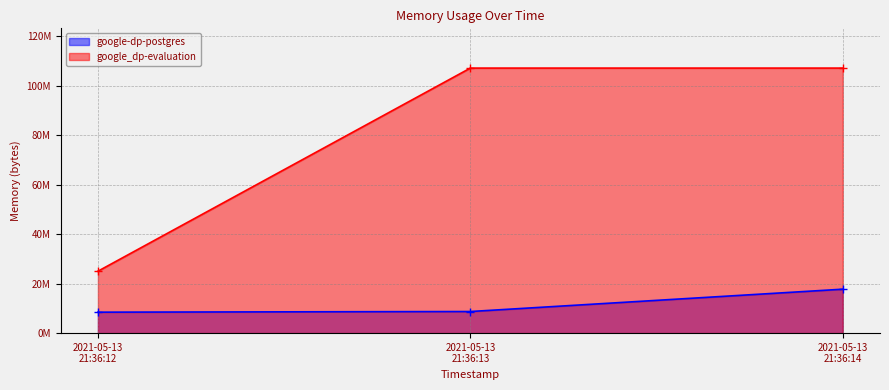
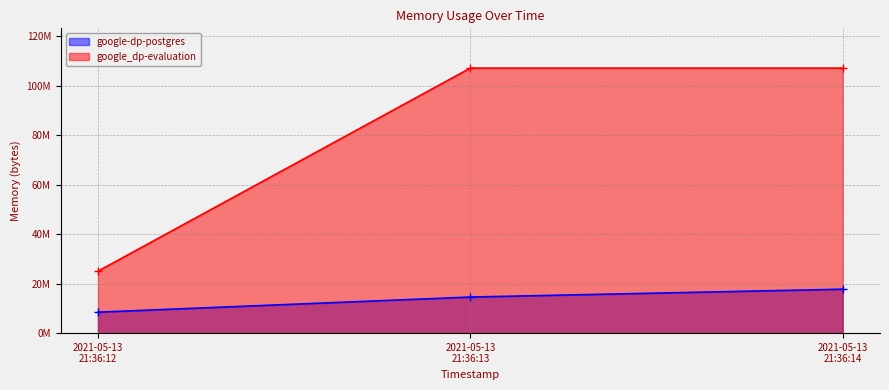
google-dp-postgres, 2021-05-13 21:36:13: 9000000 -> 15000000
